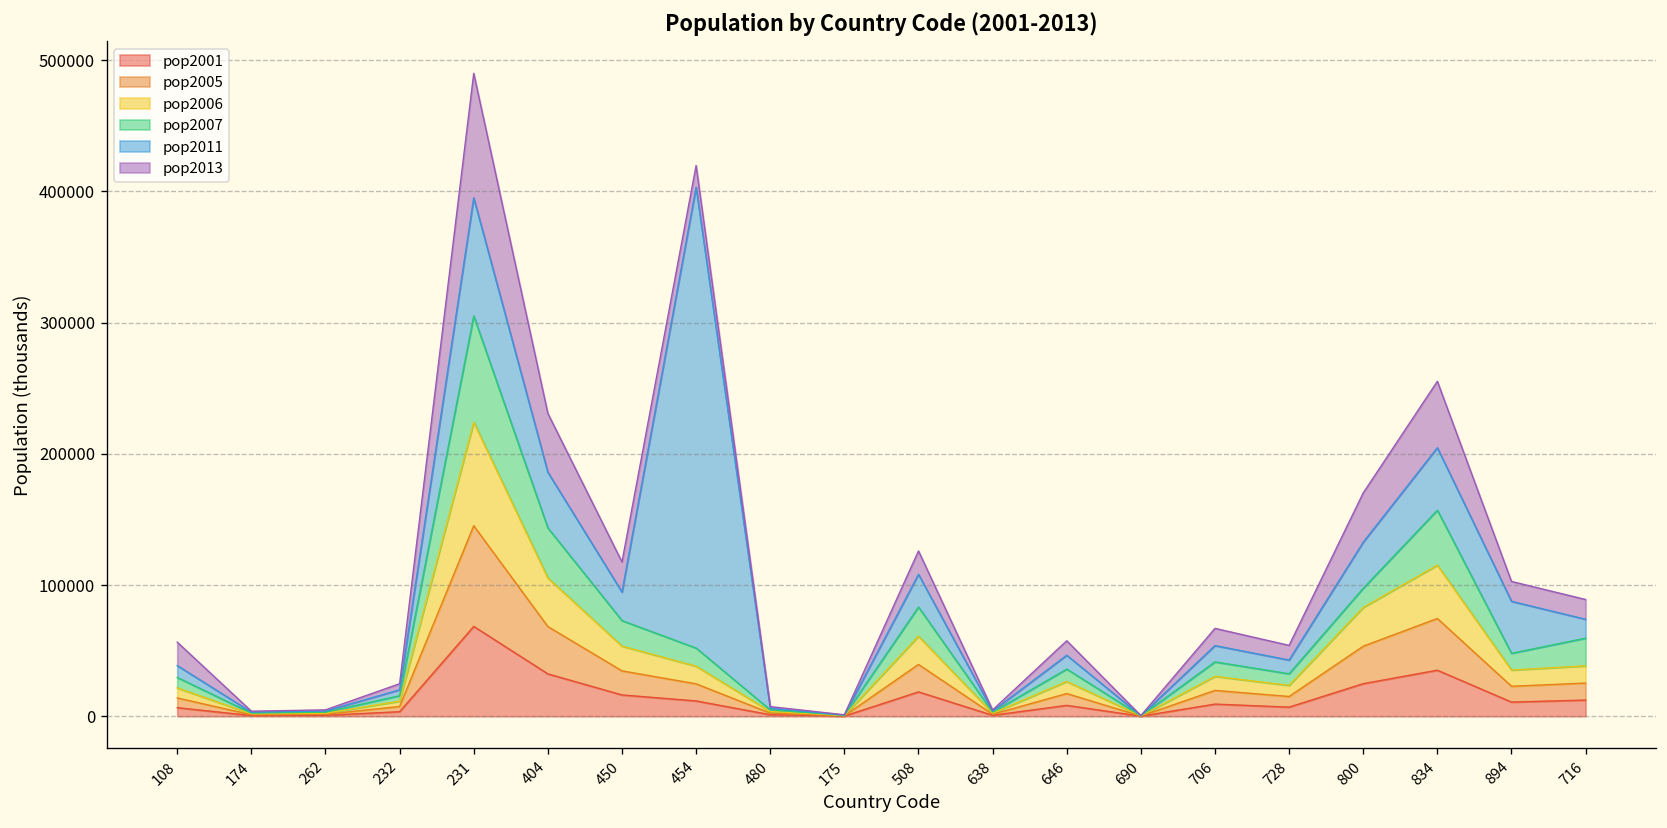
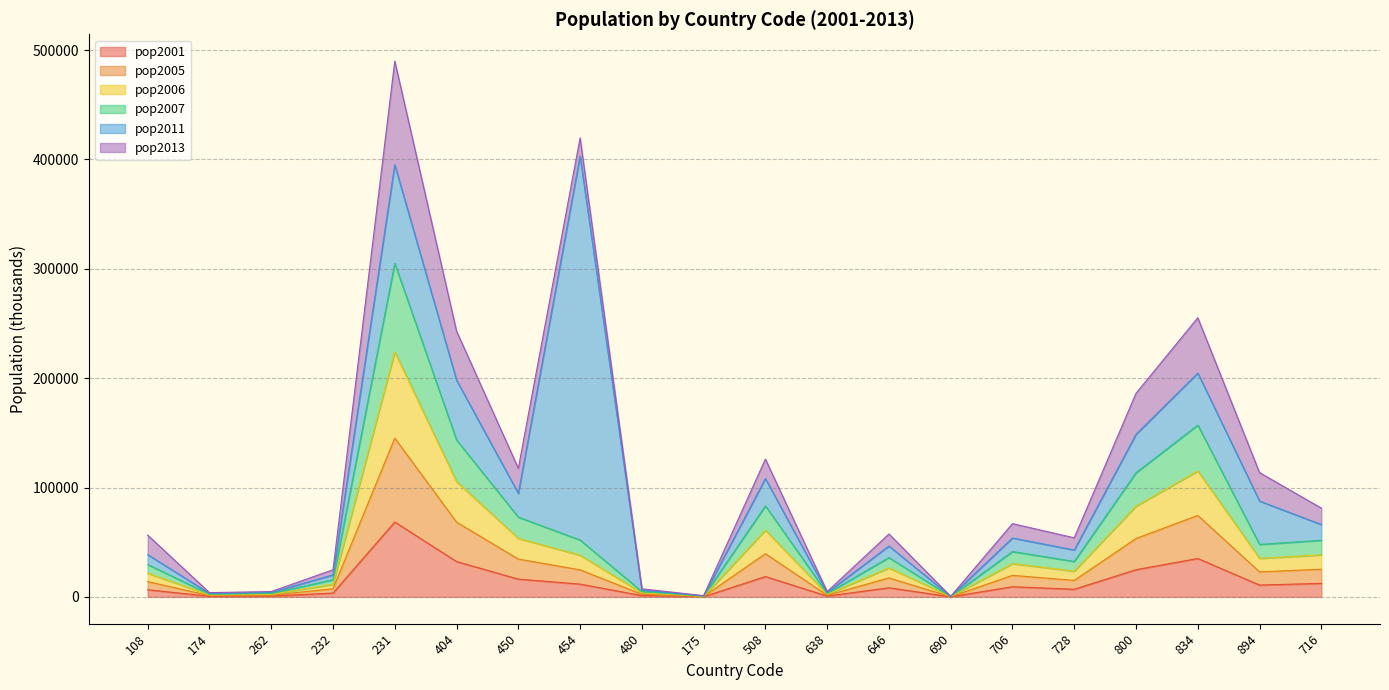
pop2011, 404: 42000 -> 55000
pop2007, 800: 15000 -> 31000
pop2013, 894: 15000 -> 26000
pop2007, 716: 21000 -> 13000
